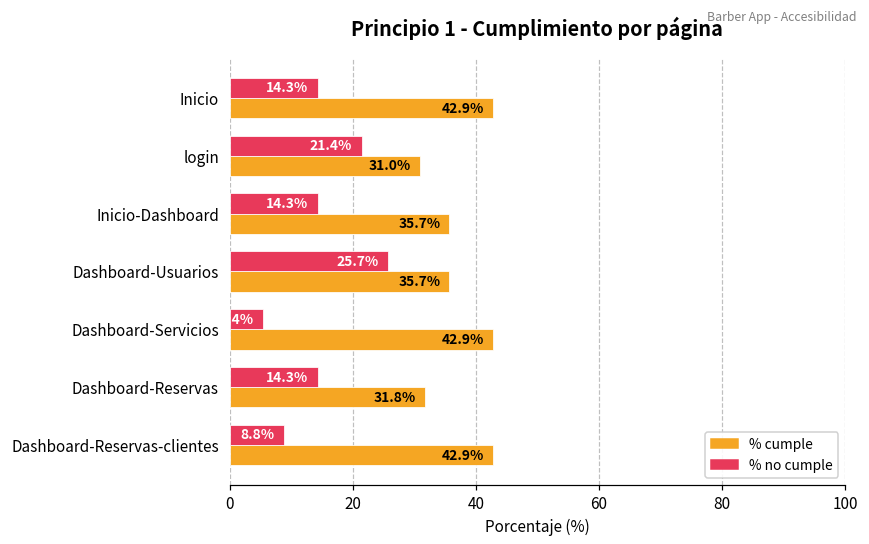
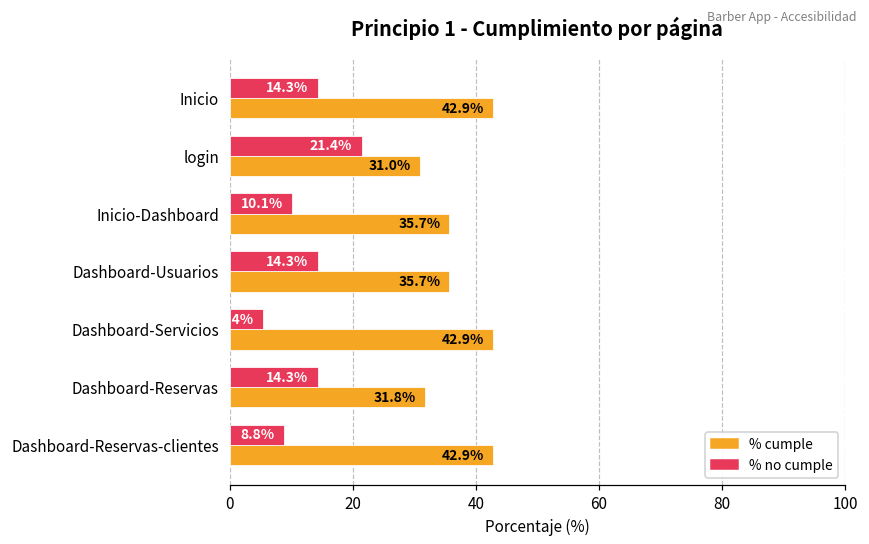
% no cumple, Inicio-Dashboard: 14.3% -> 10.1%
% no cumple, Dashboard-Usuarios: 25.7% -> 14.3%
